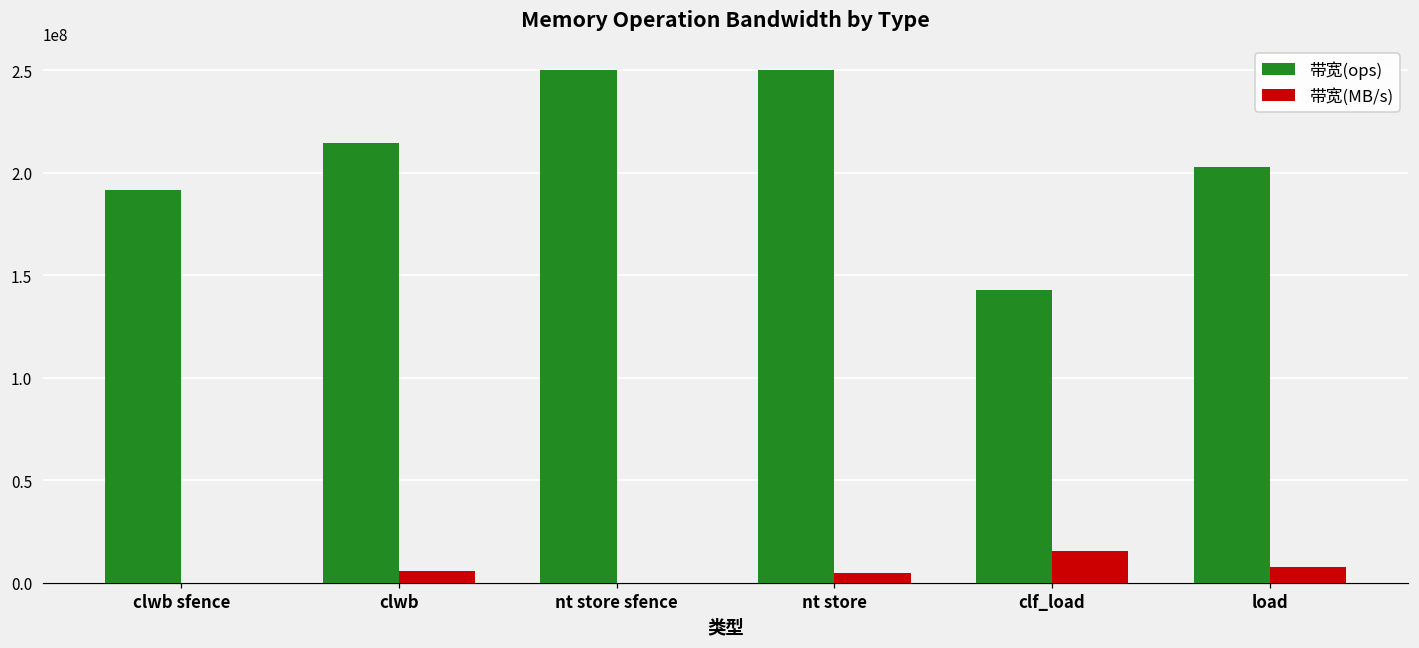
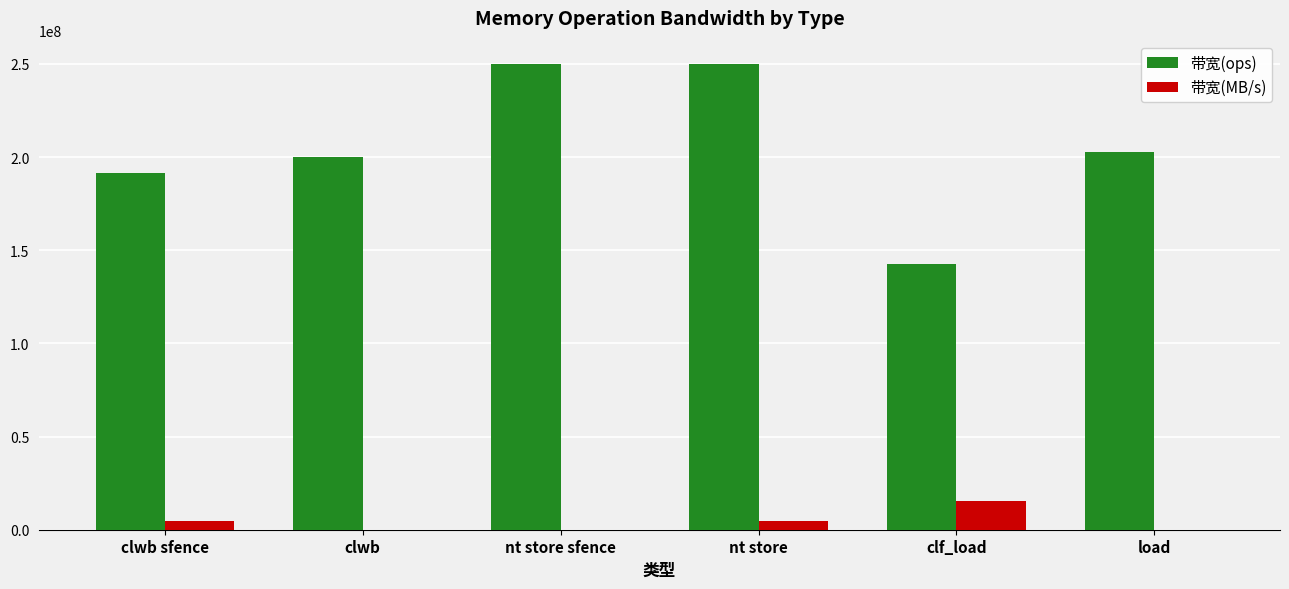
带宽(MB/s), clwb sfence: 0 -> 5000000
带宽(ops), clwb: 215000000 -> 200000000
带宽(MB/s), clwb: 6000000 -> 0
带宽(MB/s), load: 7000000 -> 0
